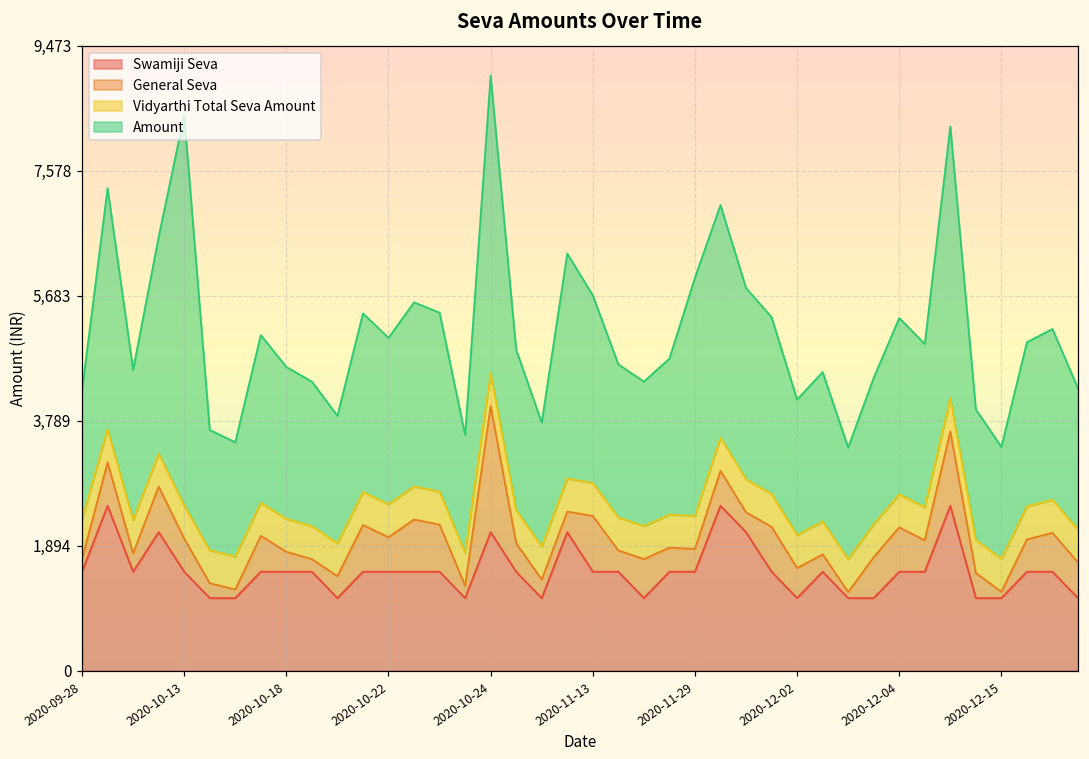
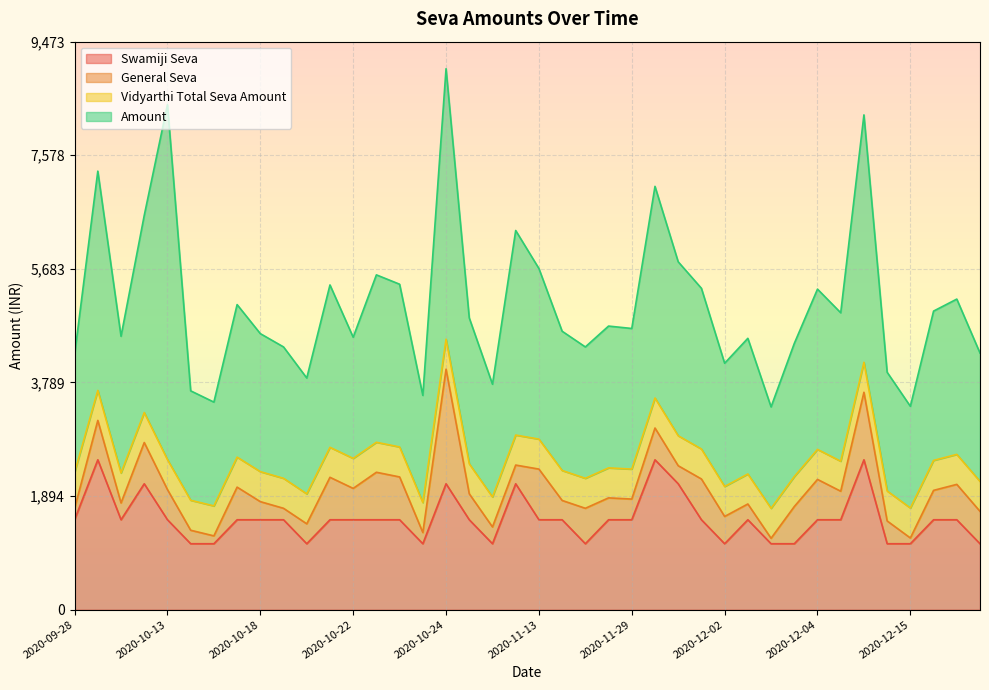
Amount, 2020-10-22: 2,500 -> 2,000
Amount, 2020-11-29: 3,600 -> 2,300
